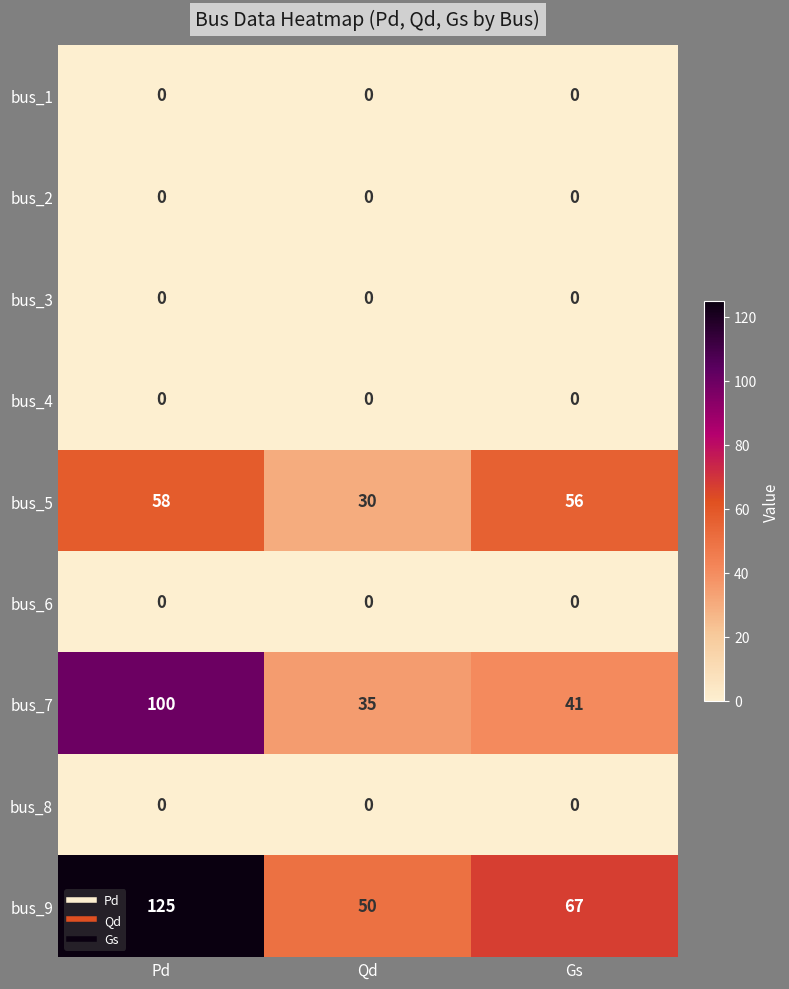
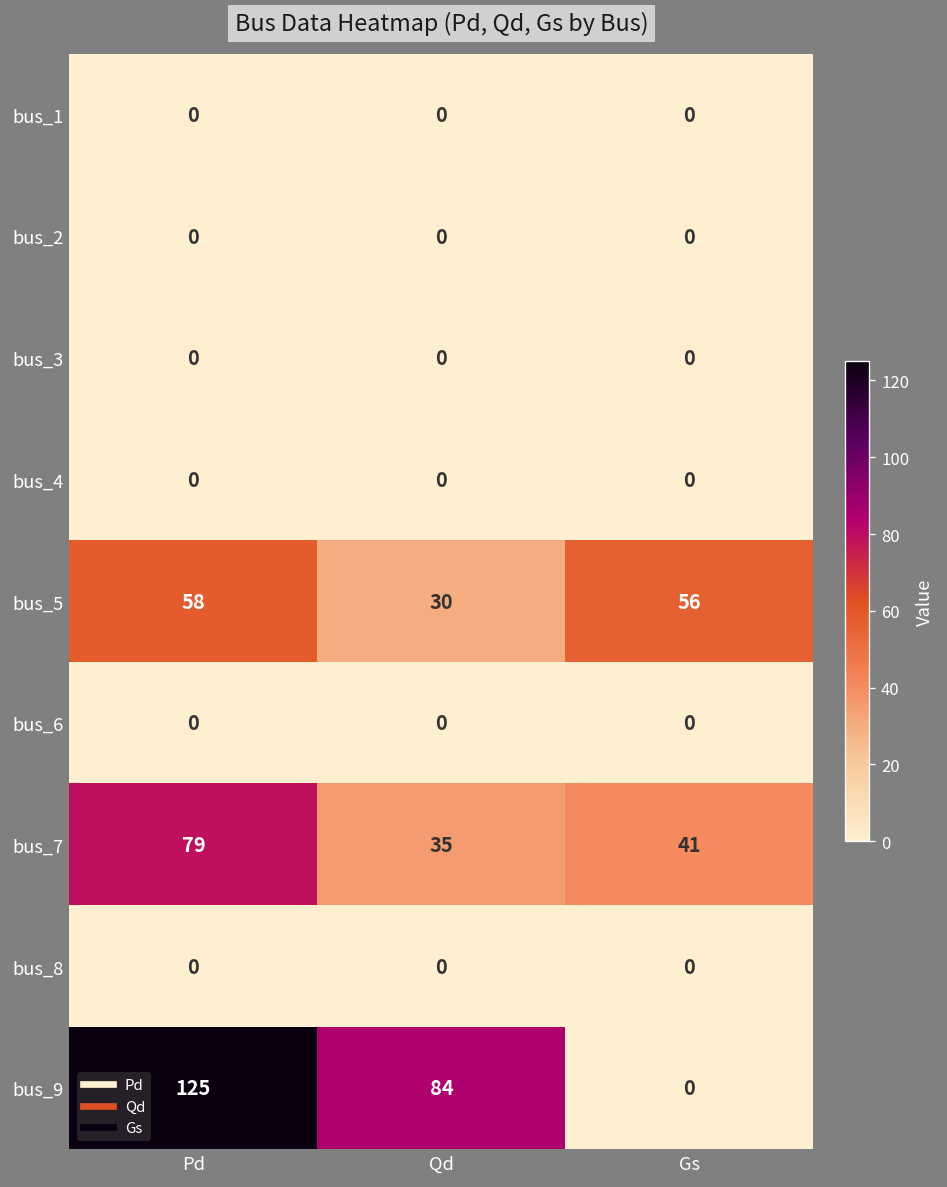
bus_7, Pd: 100 -> 79
bus_9, Qd: 50 -> 84
bus_9, Gs: 67 -> 0
